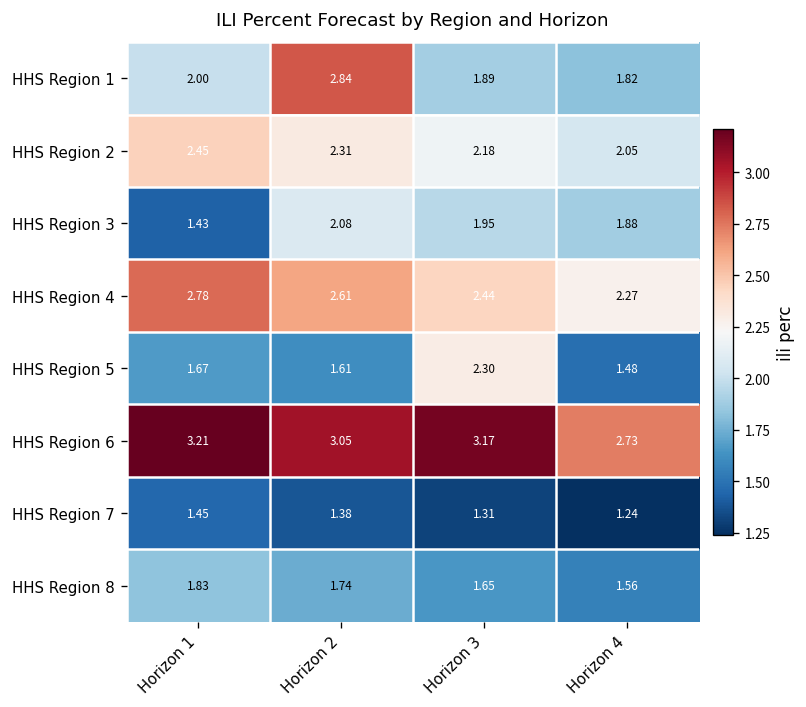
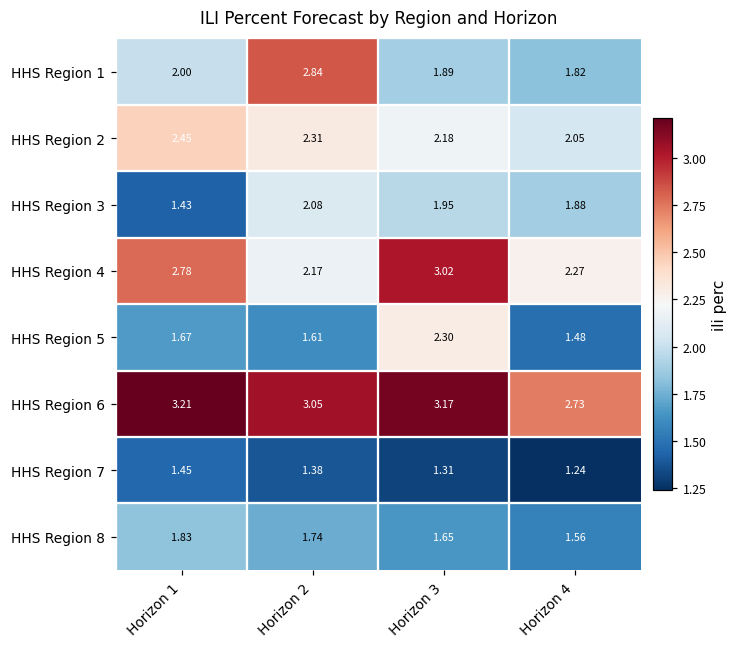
HHS Region 4, Horizon 2: 2.61 -> 2.17
HHS Region 4, Horizon 3: 2.44 -> 3.02
